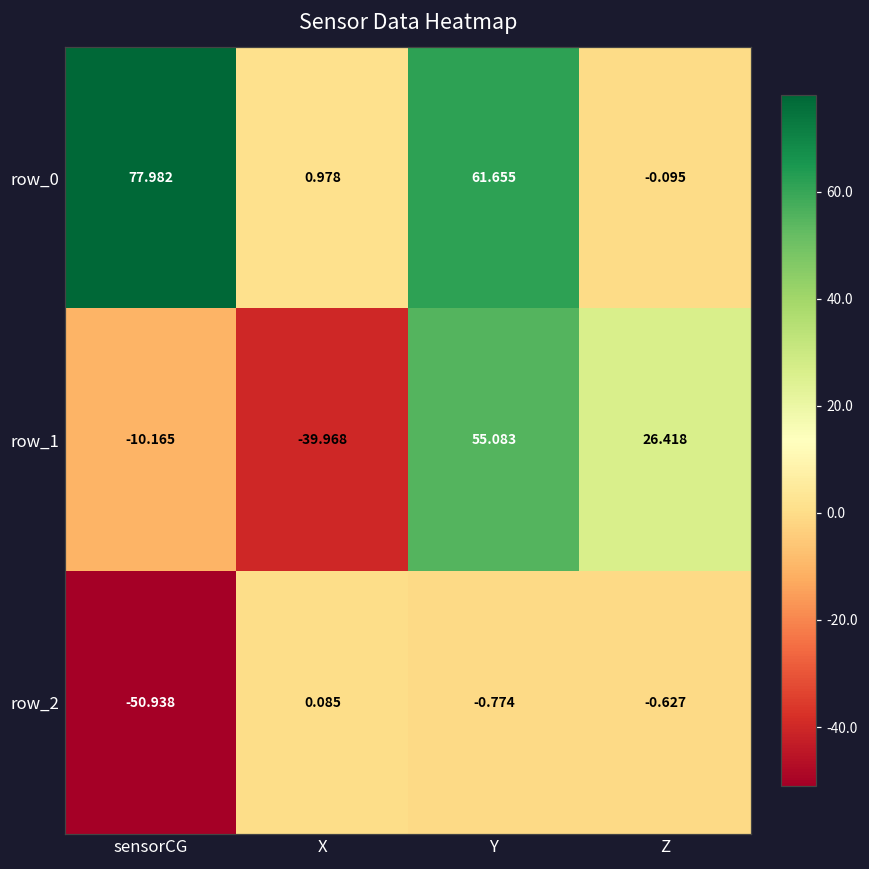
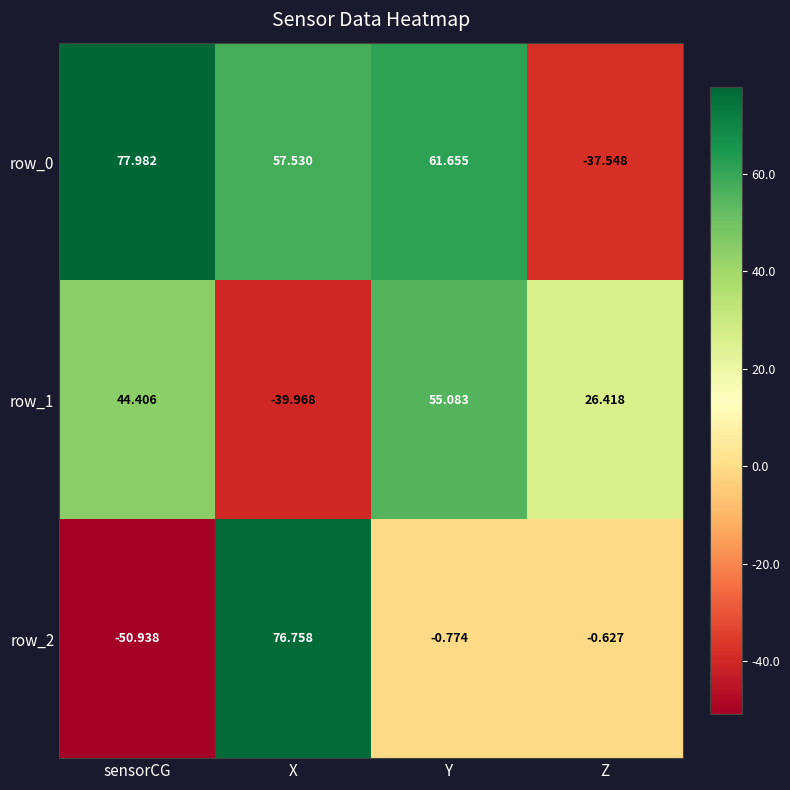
row_0, X: 0.978 -> 57.530
row_0, Z: -0.095 -> -37.548
row_1, sensorCG: -10.165 -> 44.406
row_2, X: 0.085 -> 76.758
